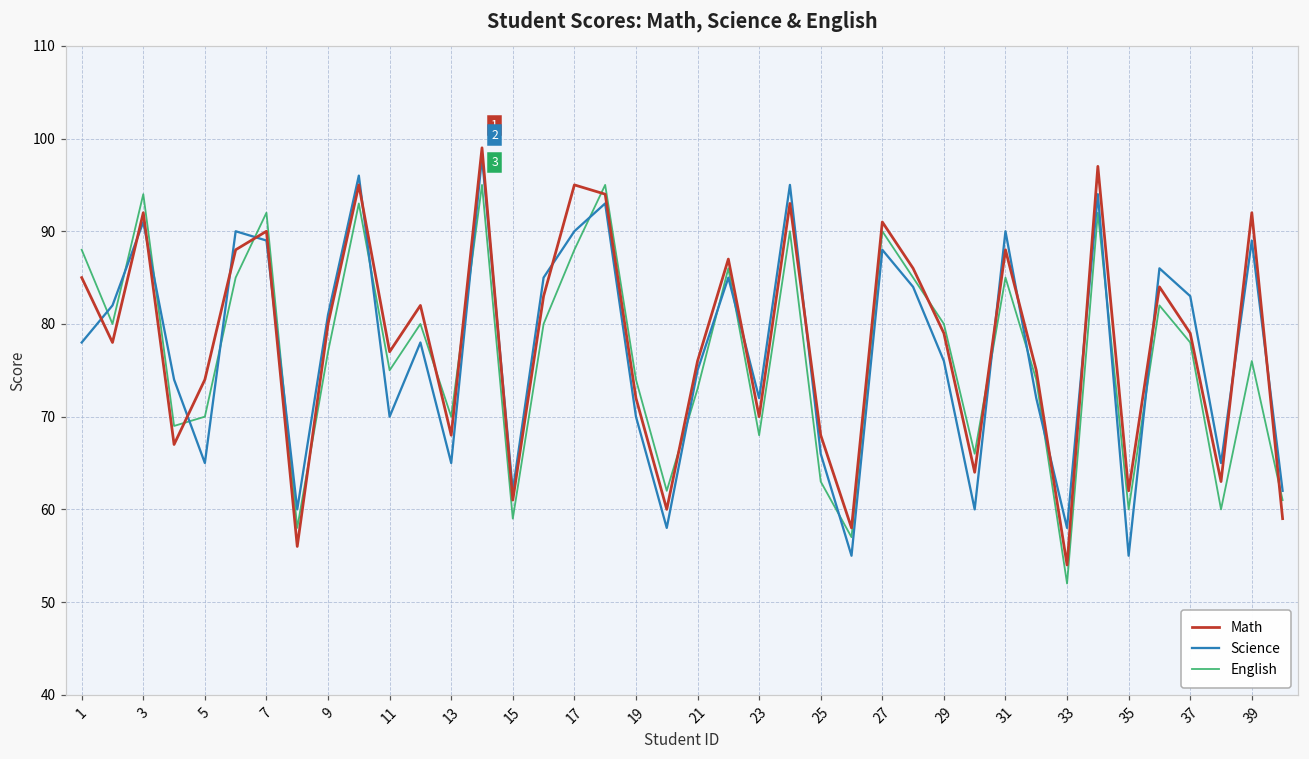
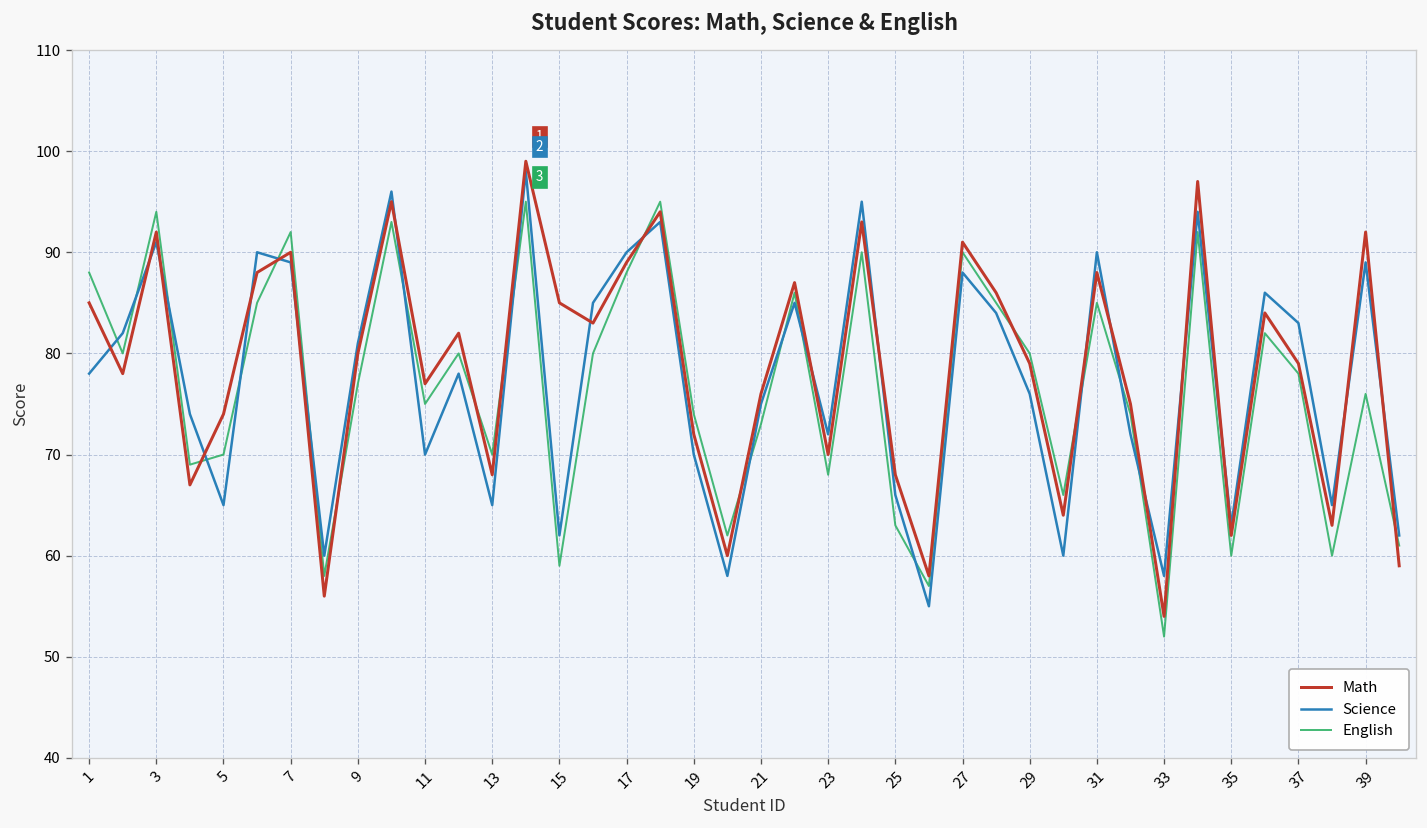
Math, 15: 61 -> 85
Math, 17: 95 -> 89
Science, 35: 55 -> 63
